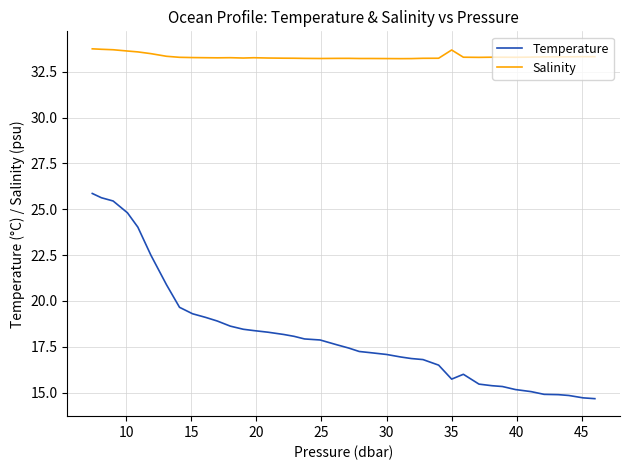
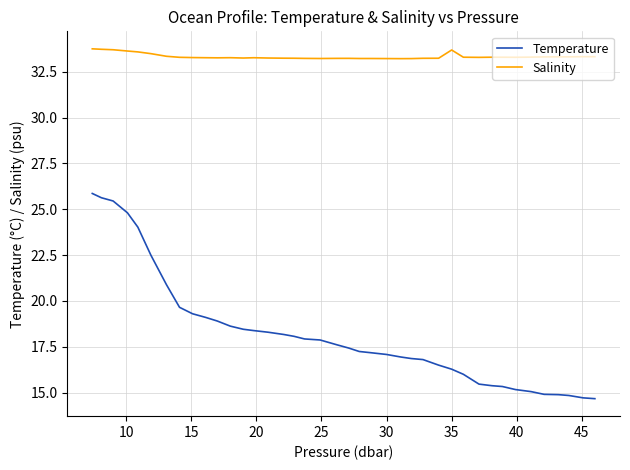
Temperature, 35: 15.7 -> 16.3
